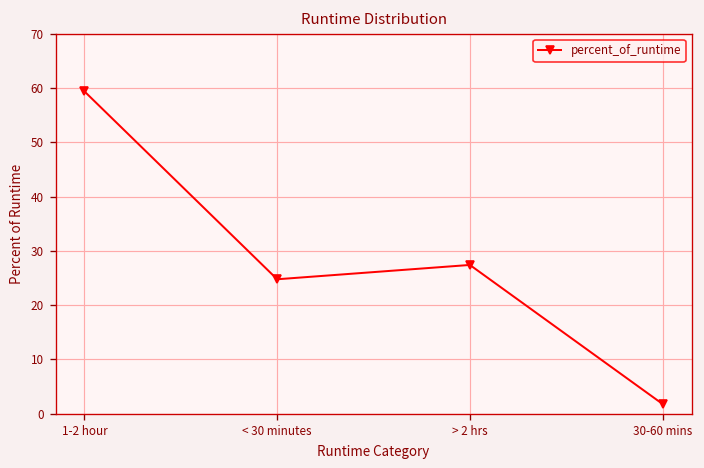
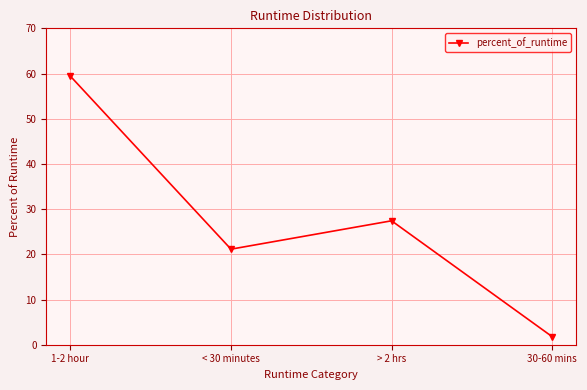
< 30 minutes: 25 -> 21
